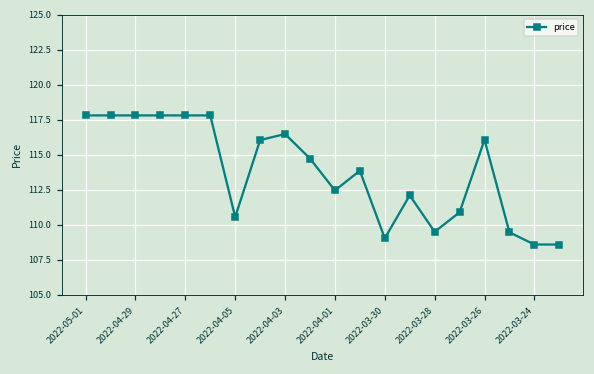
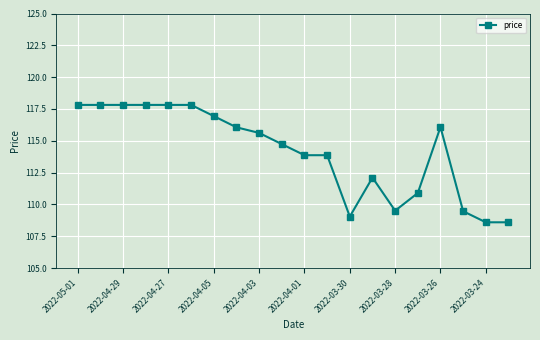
2022-04-05: 110.6 -> 116.9
2022-04-03: 116.5 -> 115.6
2022-04-01: 112.5 -> 113.9
